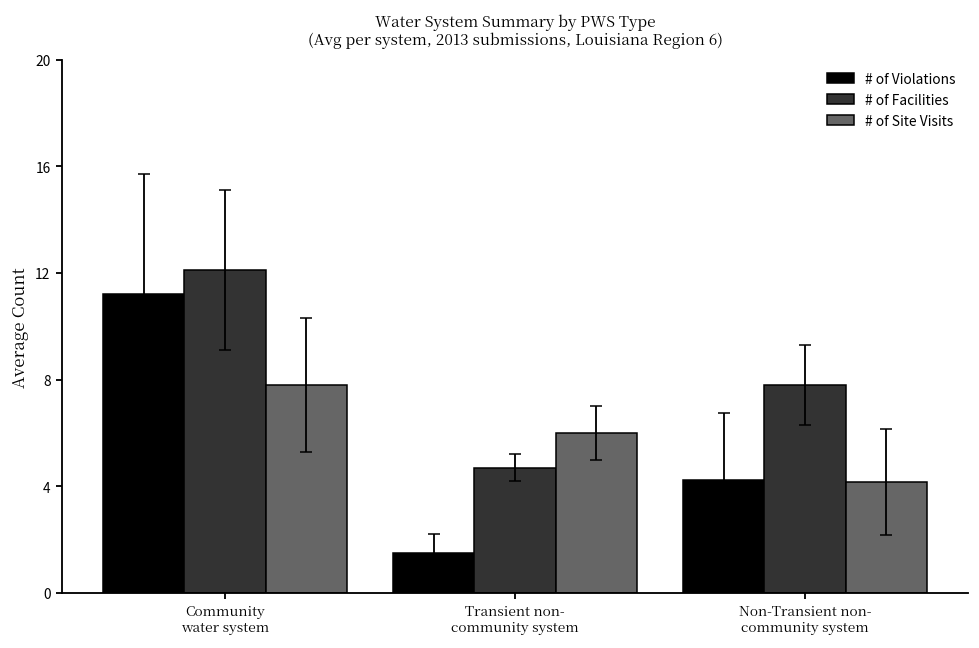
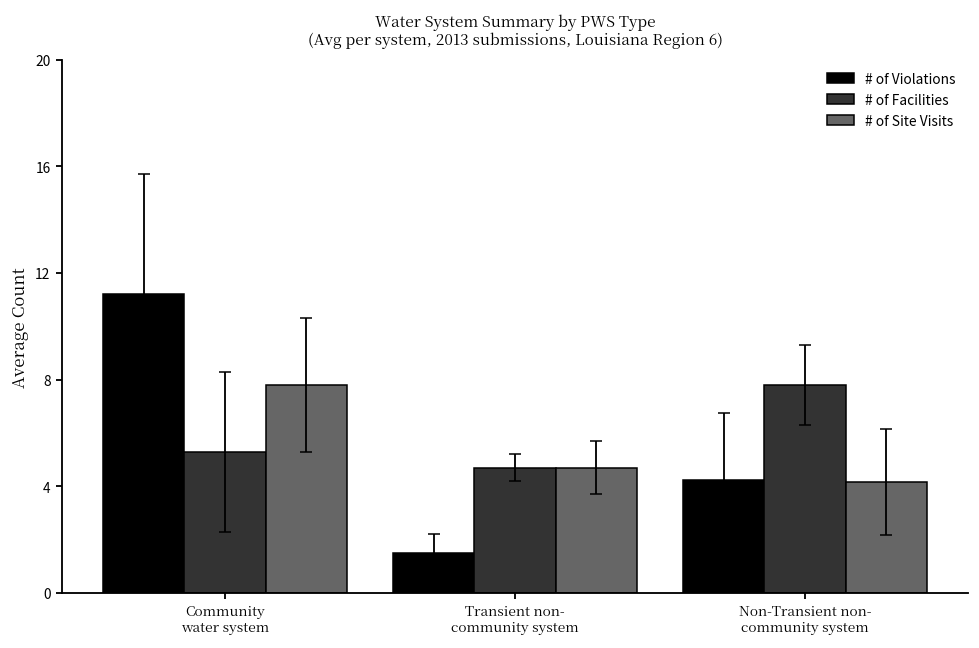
# of Facilities, Community water system: 12.1 -> 5.3
# of Site Visits, Transient non- community system: 6.0 -> 4.7
